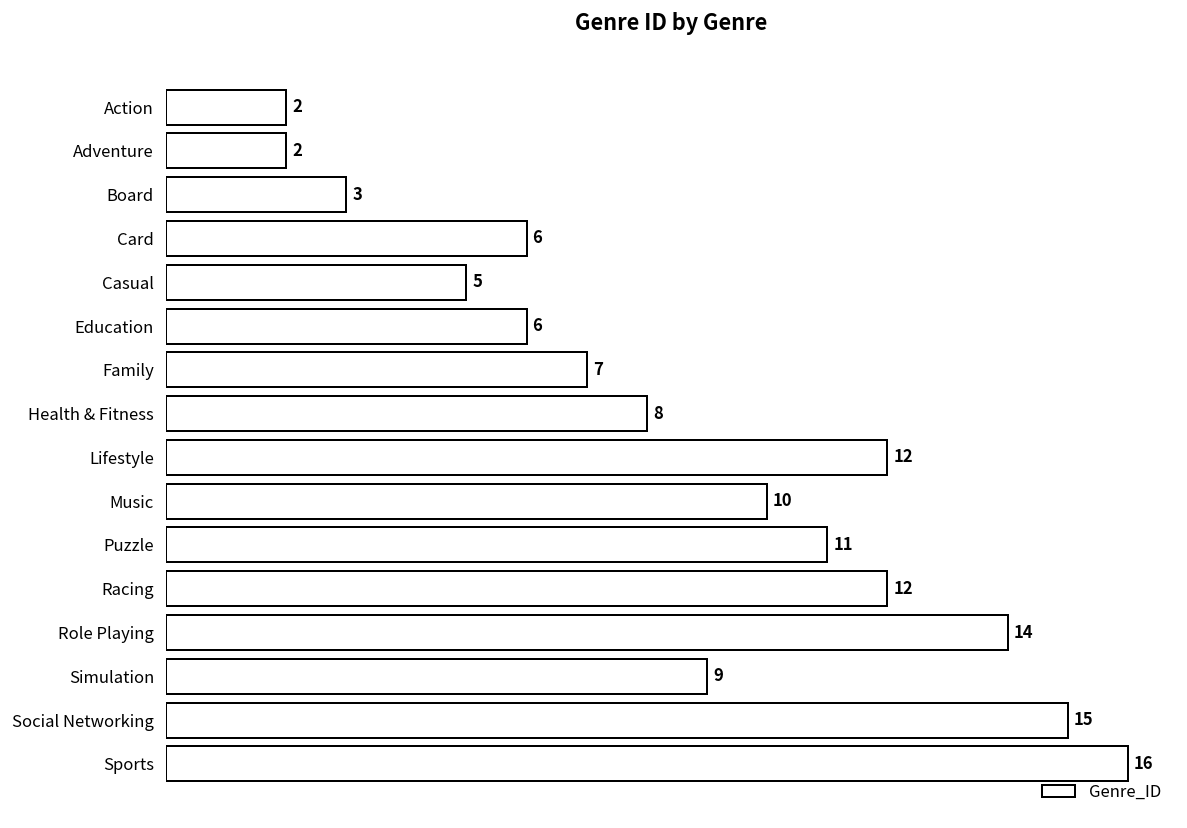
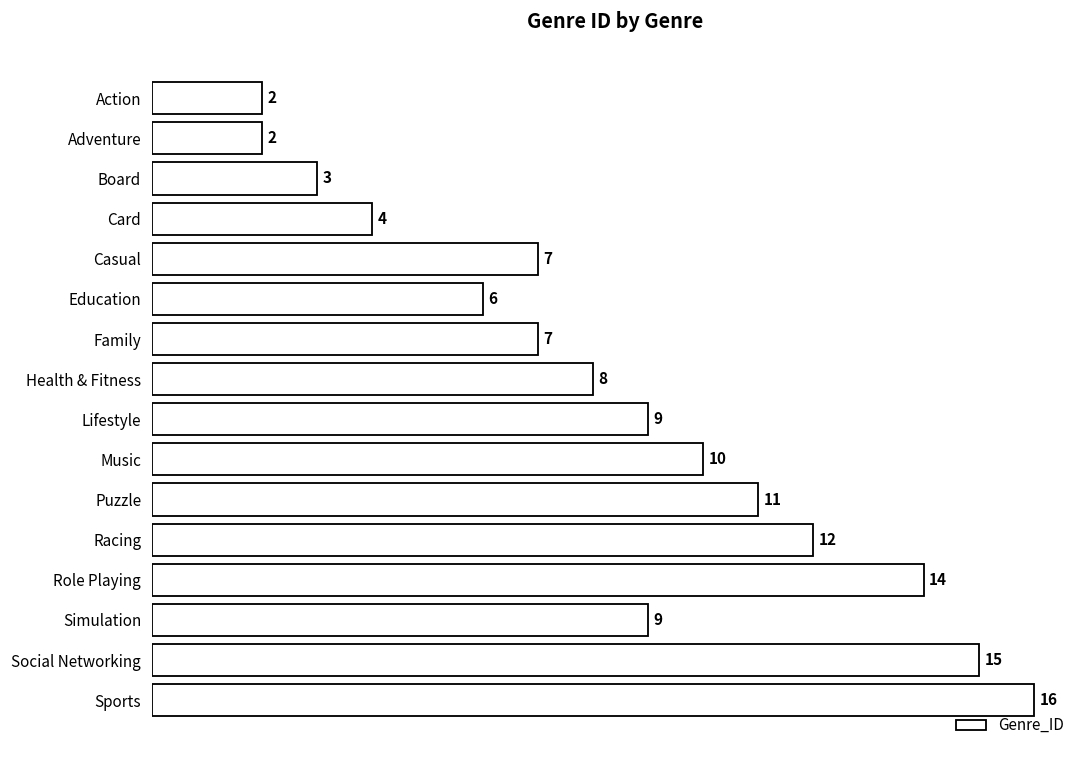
Card: 6 -> 4
Casual: 5 -> 7
Lifestyle: 12 -> 9
